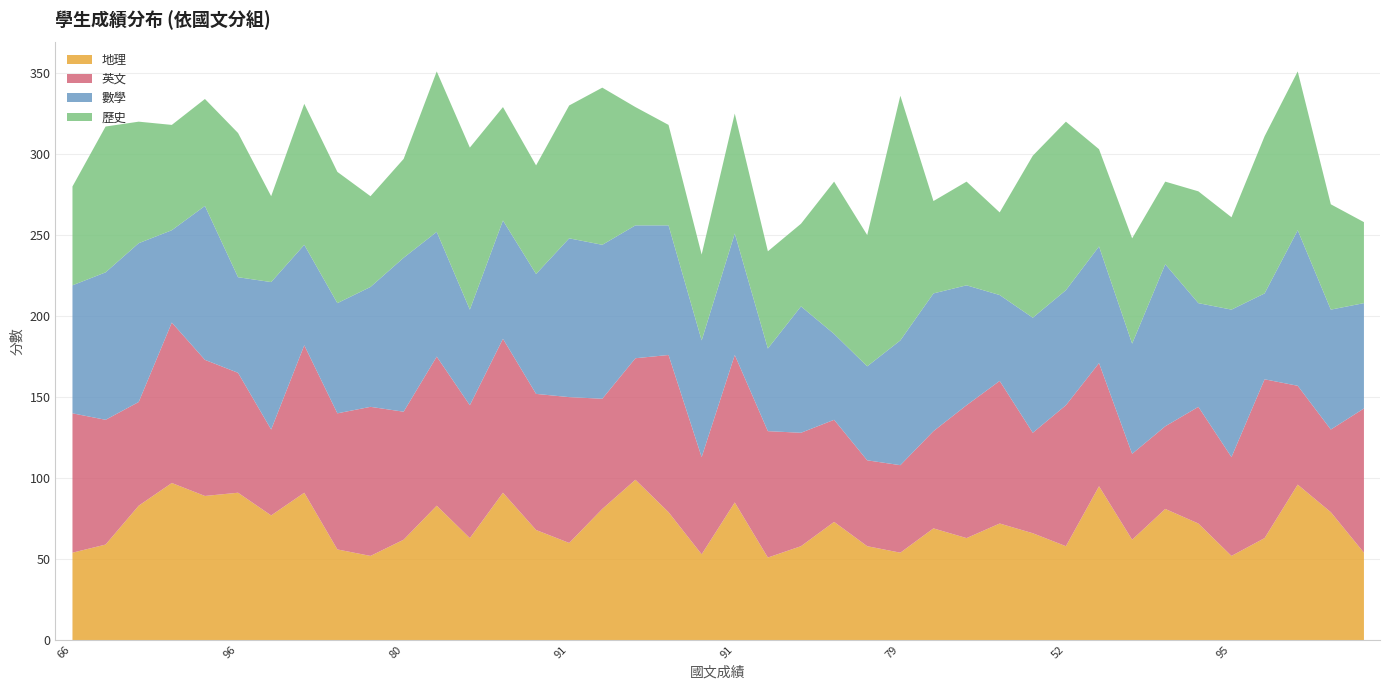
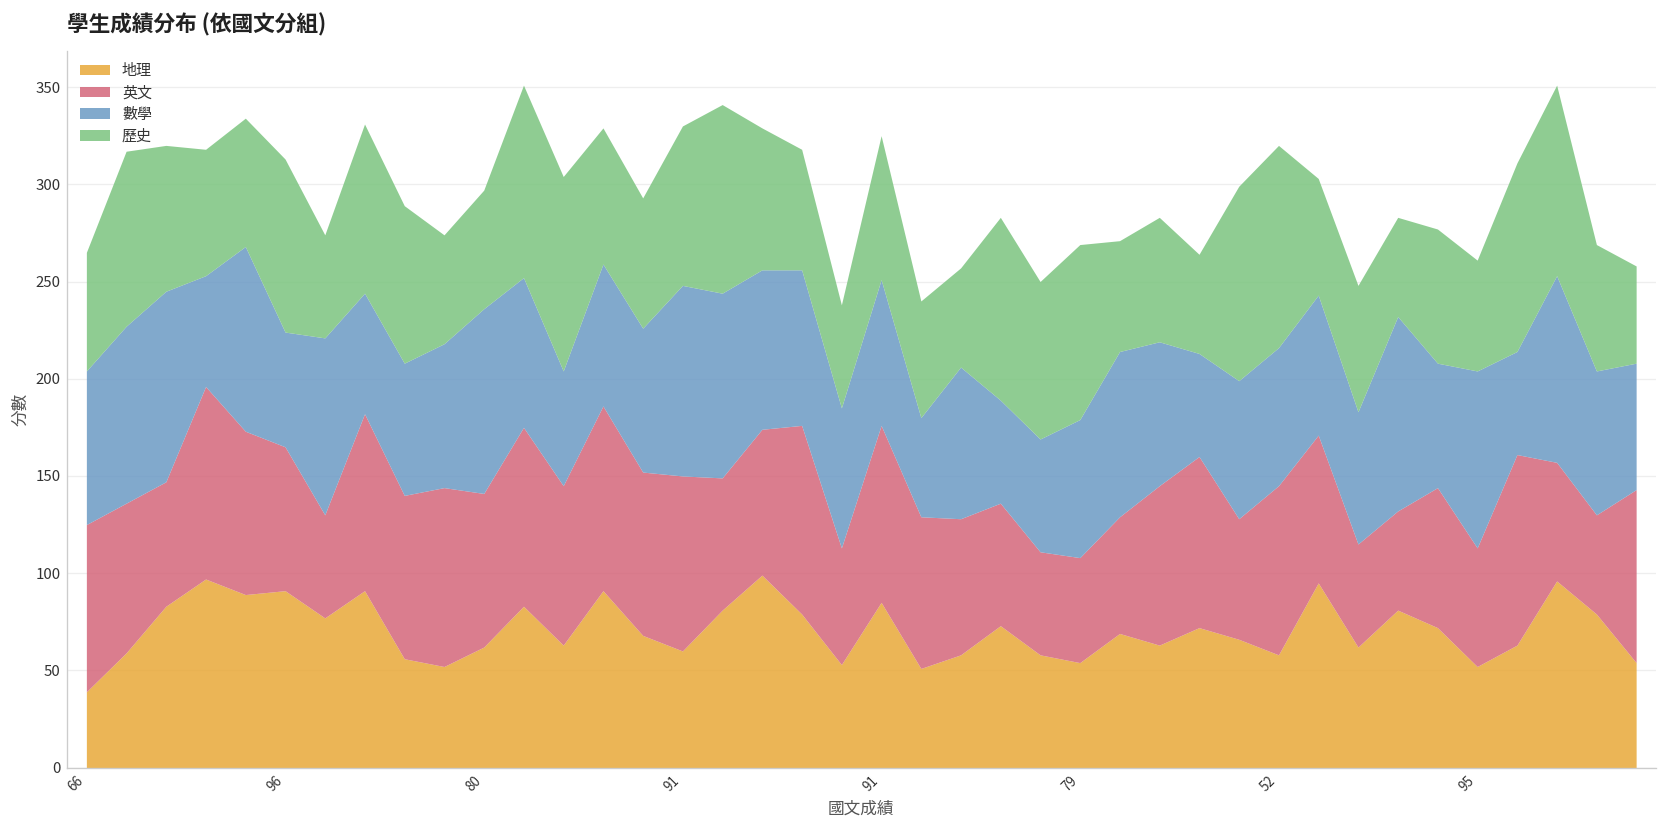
地理, 66: 54 -> 39
數學, 79: 77 -> 71
歷史, 79: 151 -> 90
